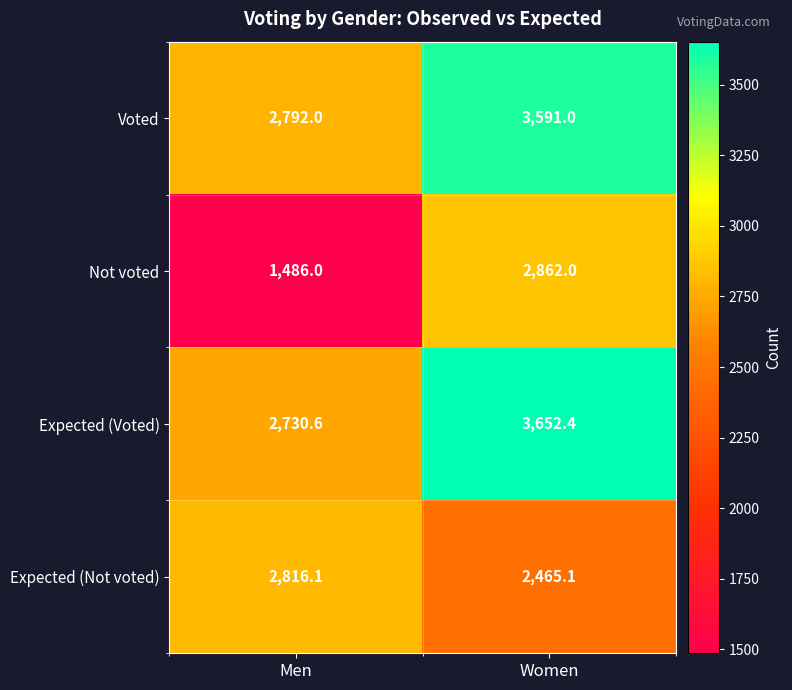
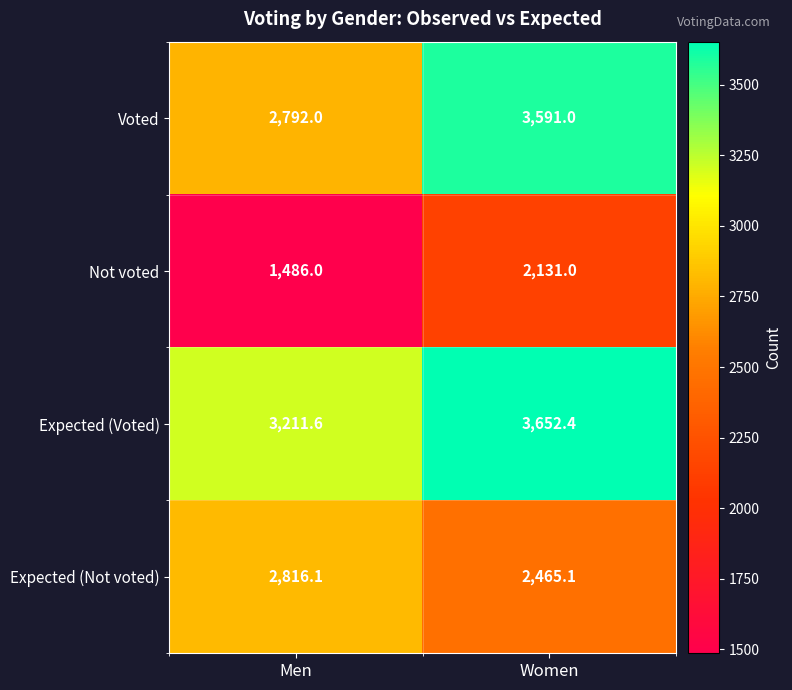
Not voted, Women: 2,862.0 -> 2,131.0
Expected (Voted), Men: 2,730.6 -> 3,211.6
